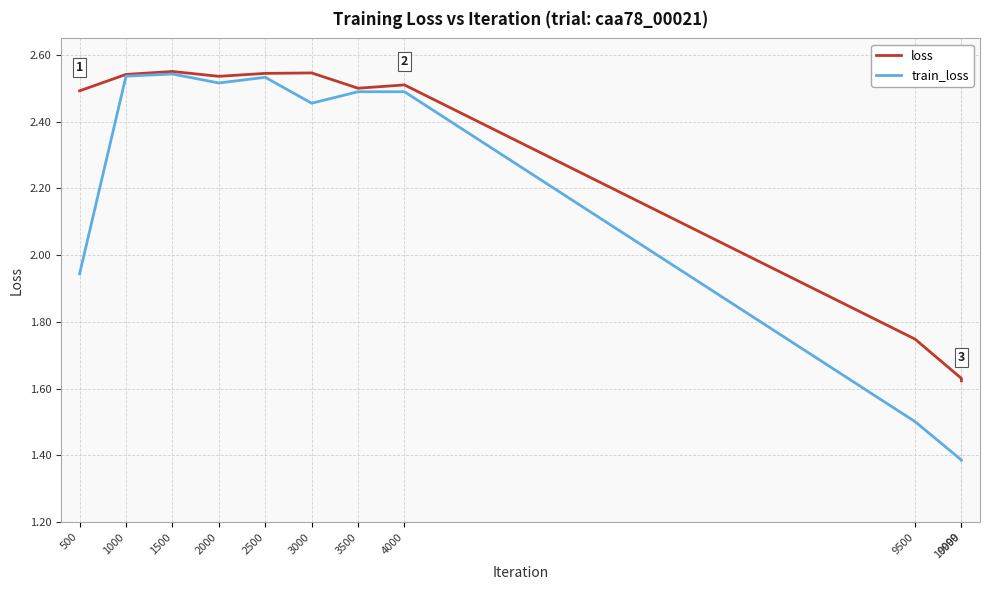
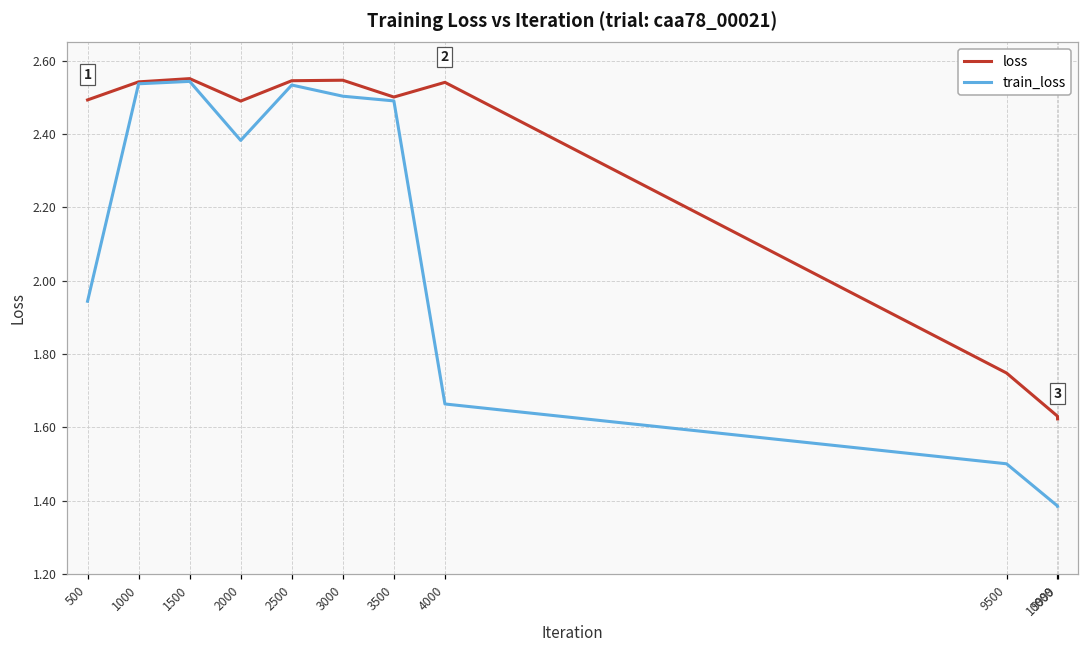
loss, 2000: 2.54 -> 2.49
train_loss, 2000: 2.52 -> 2.38
train_loss, 3000: 2.46 -> 2.50
loss, 4000: 2.51 -> 2.54
train_loss, 4000: 2.49 -> 1.66
